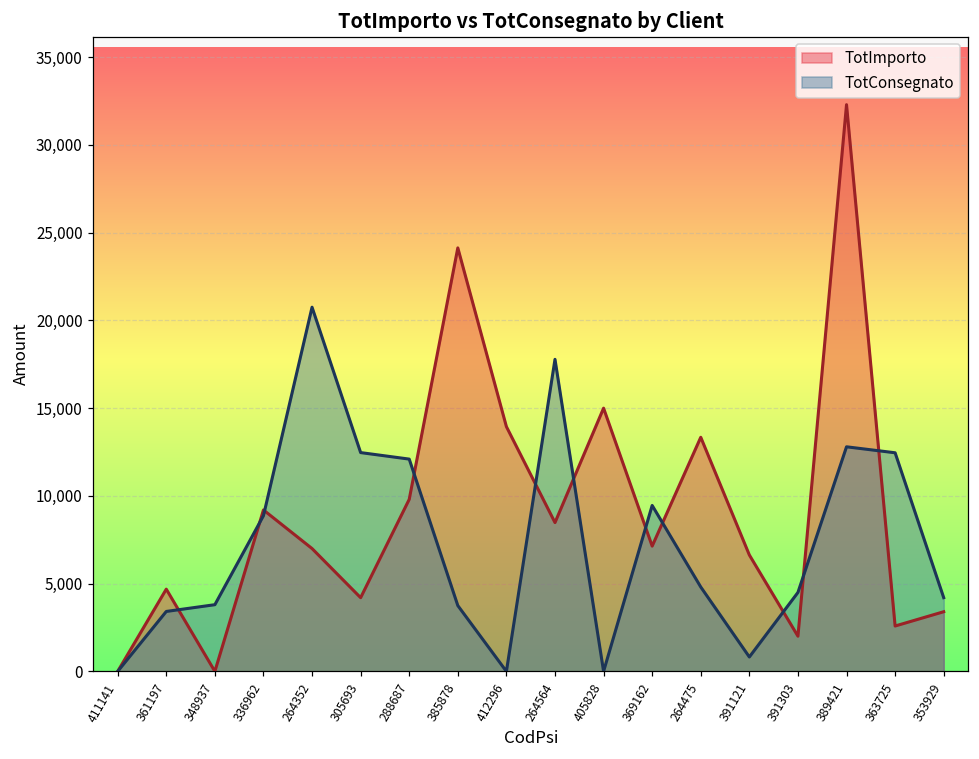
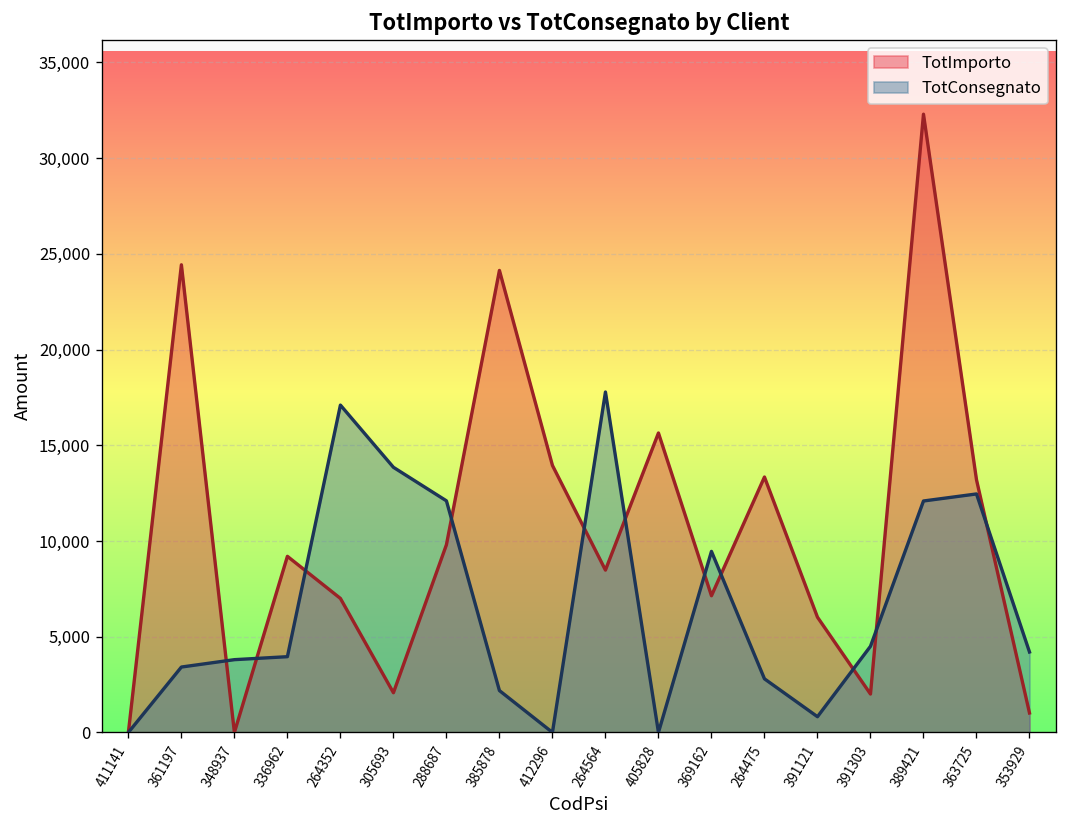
TotImporto, 361197: 4,700 -> 24,400
TotConsegnato, 336962: 8,900 -> 4,000
TotConsegnato, 264352: 20,800 -> 17,100
TotImporto, 305693: 4,200 -> 2,100
TotConsegnato, 305693: 12,500 -> 13,900
TotConsegnato, 385878: 3,800 -> 2,200
TotImporto, 405828: 15,000 -> 15,600
TotConsegnato, 264475: 4,800 -> 2,800
TotImporto, 391121: 6,600 -> 6,000
TotConsegnato, 389421: 12,800 -> 12,100
TotImporto, 363725: 2,600 -> 13,200
TotImporto, 353929: 3,400 -> 1,000
